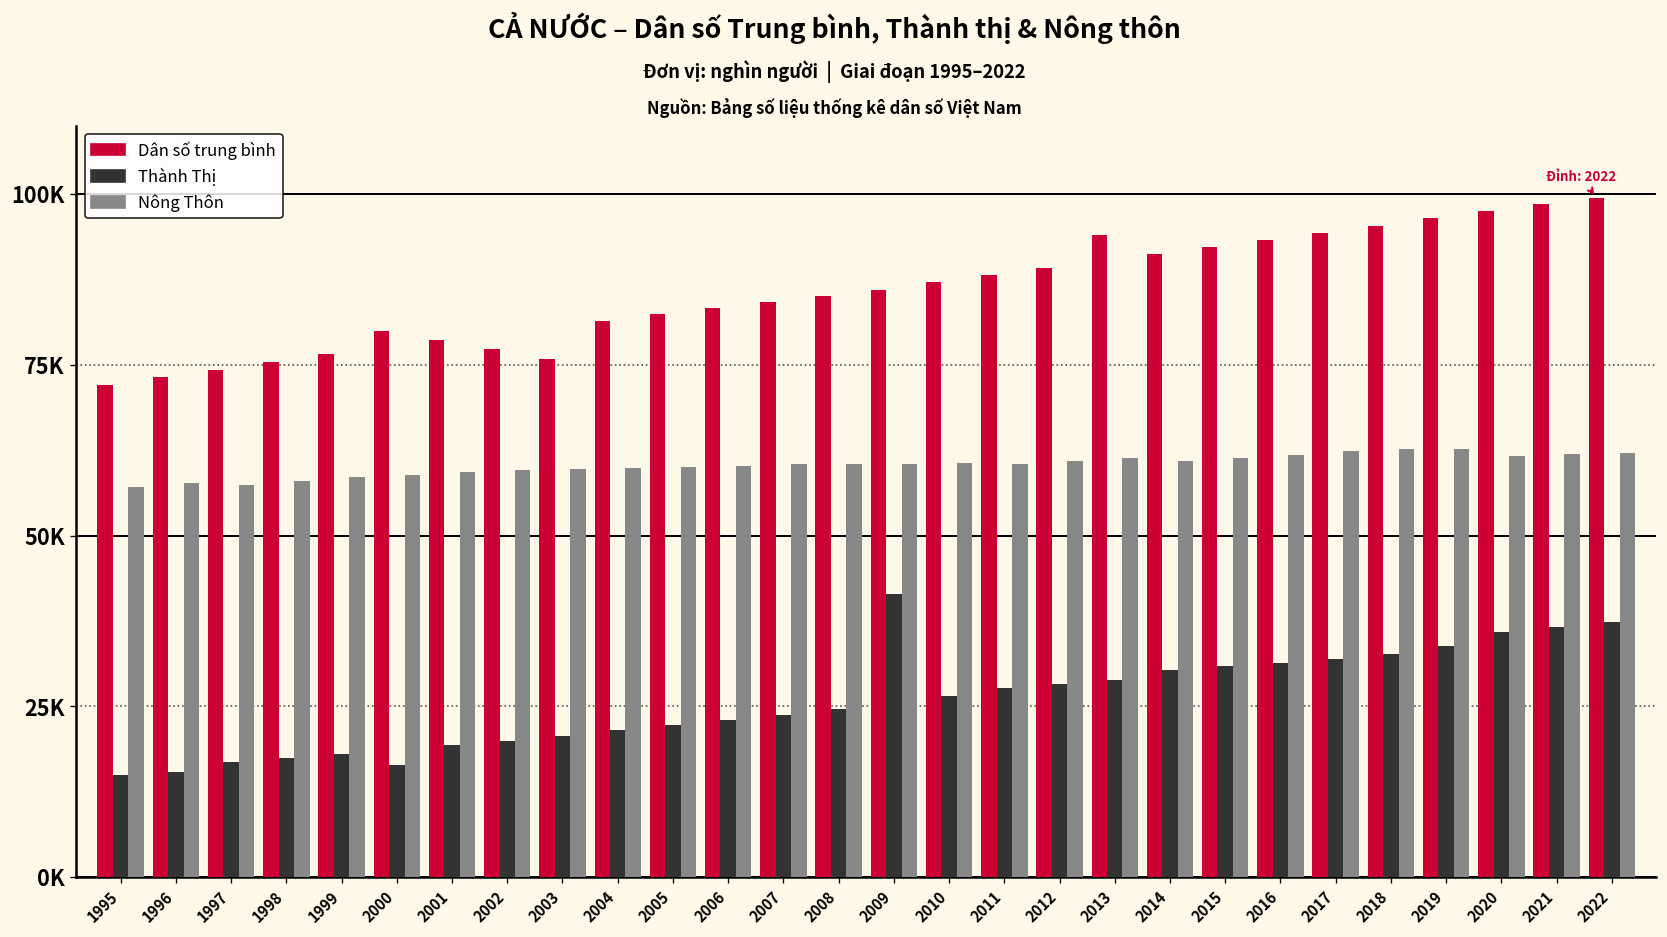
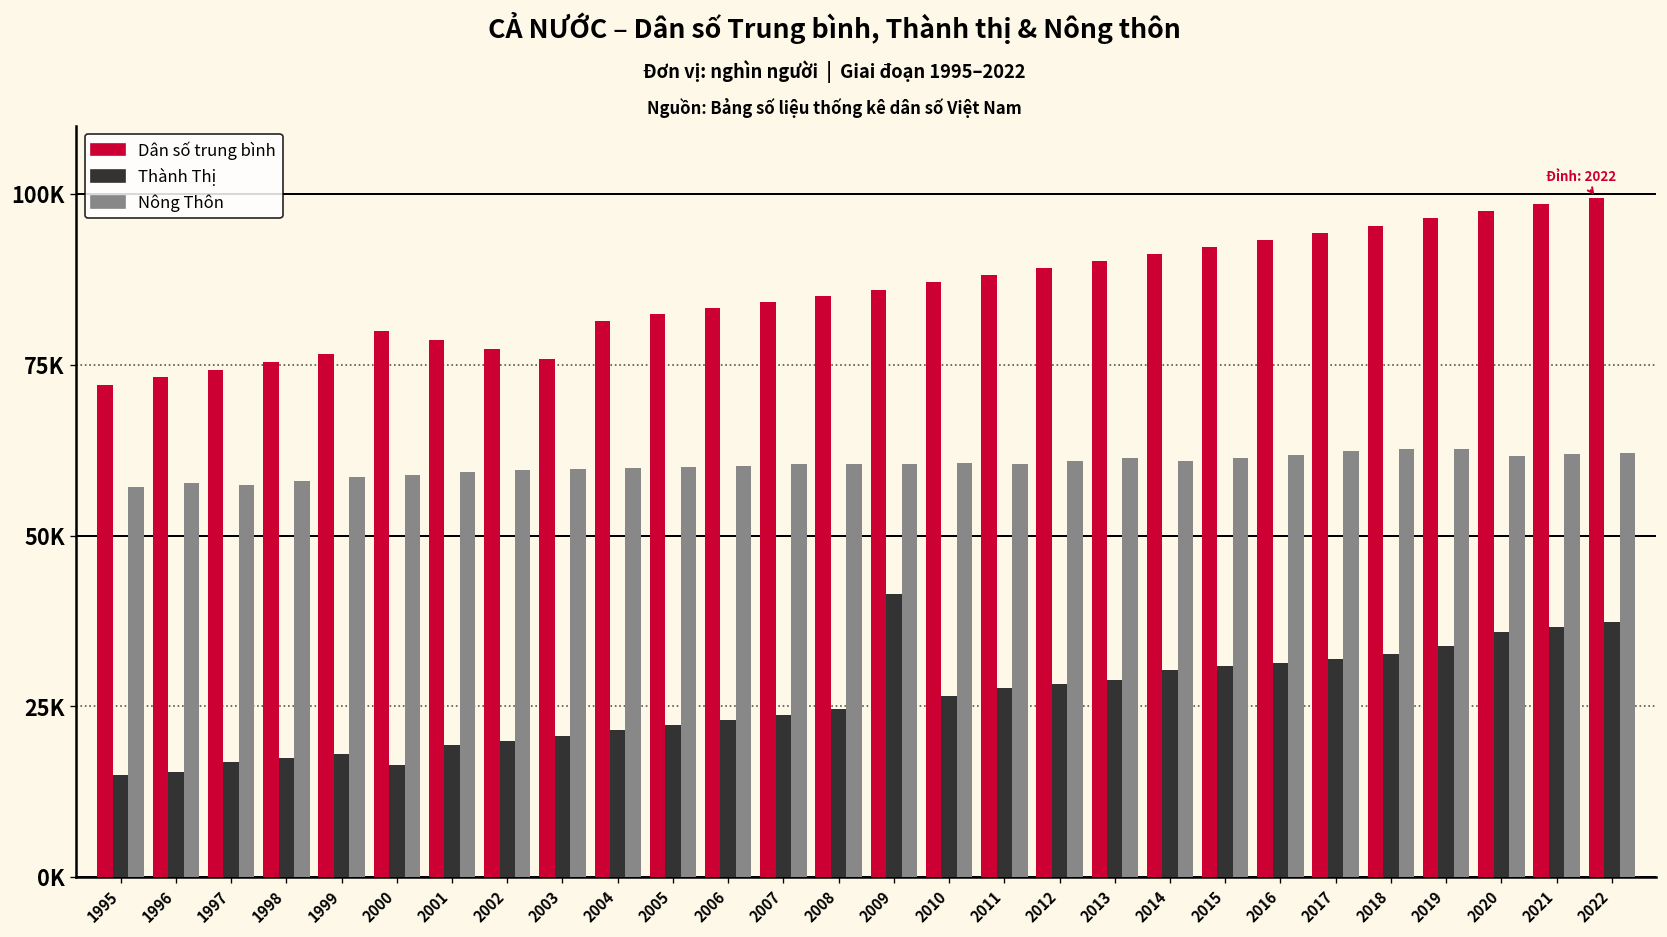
Dân số trung bình, 2013: 94000 -> 90000
